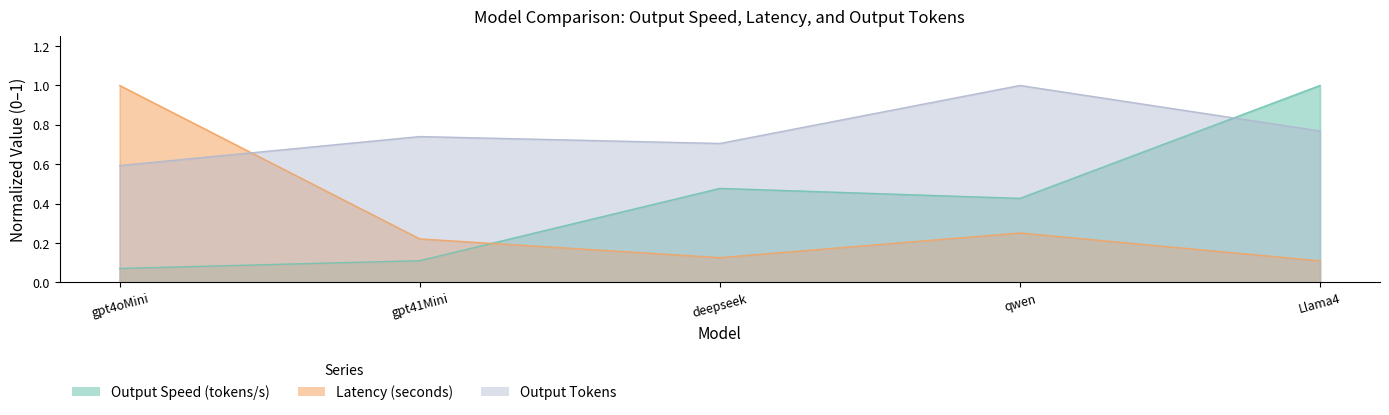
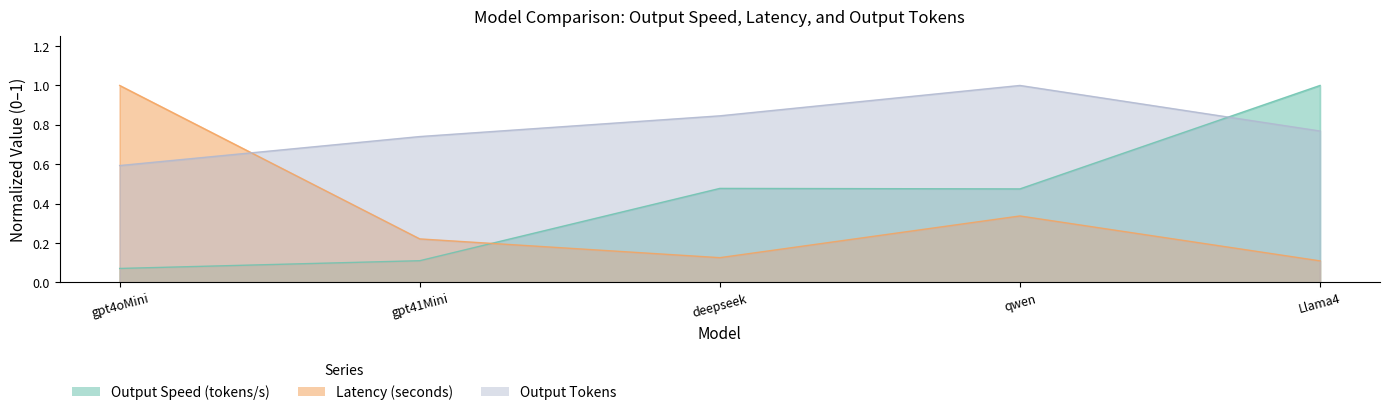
Output Tokens, deepseek: 0.71 -> 0.85
Output Speed (tokens/s), qwen: 0.43 -> 0.47
Latency (seconds), qwen: 0.25 -> 0.34
